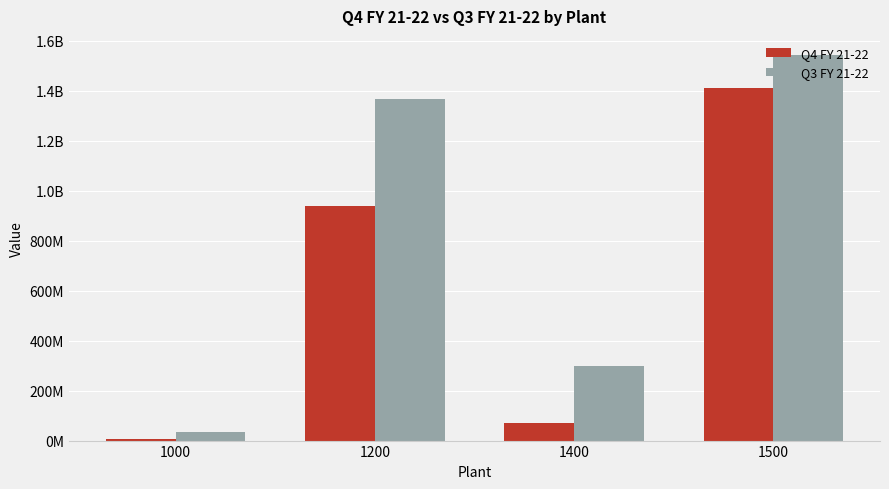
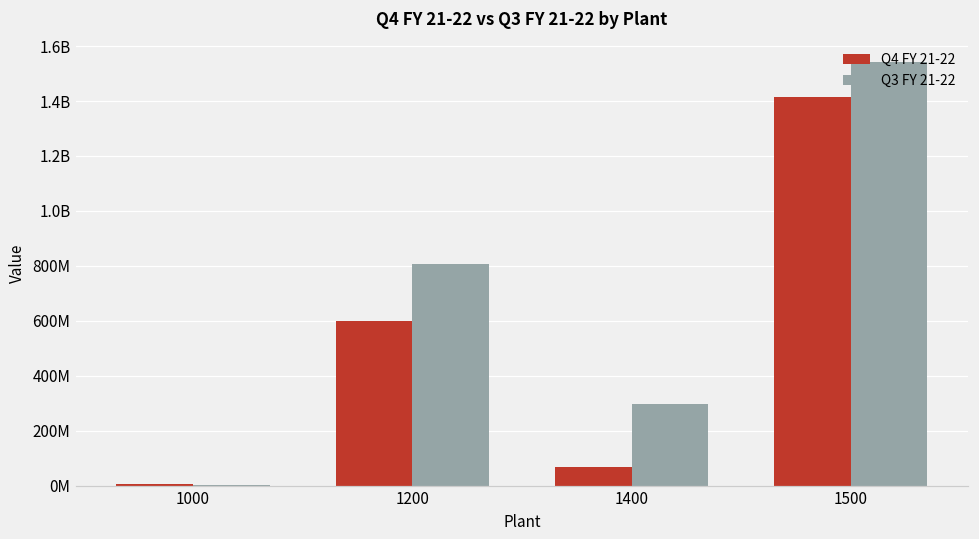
Q3 FY 21-22, 1000: 40000000 -> 0
Q4 FY 21-22, 1200: 940000000 -> 600000000
Q3 FY 21-22, 1200: 1370000000 -> 810000000
